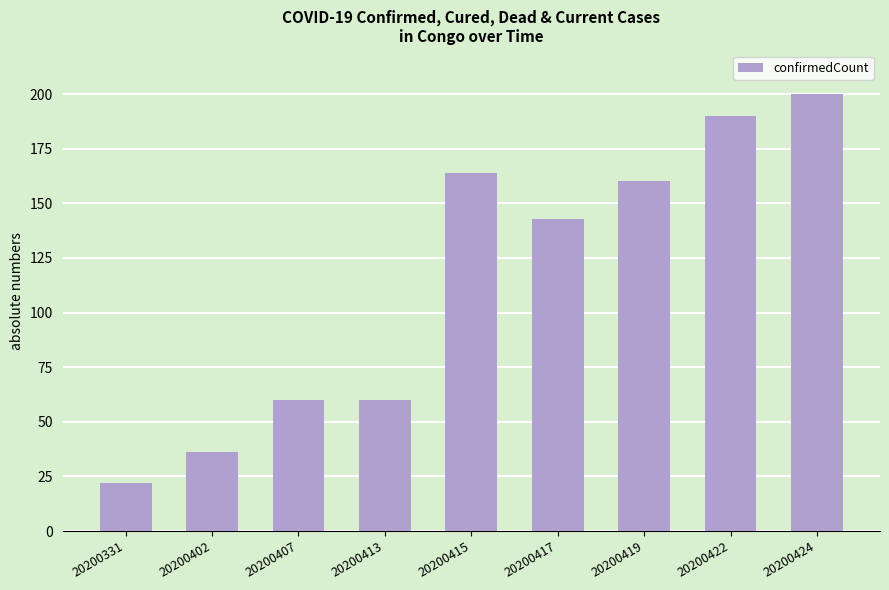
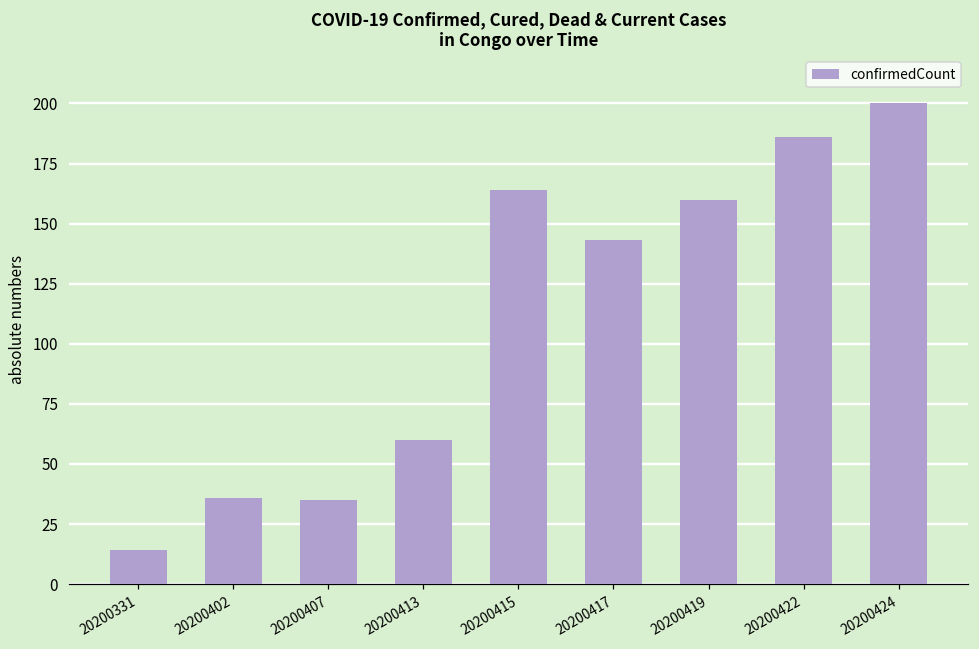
20200331: 22 -> 14
20200407: 60 -> 35
20200422: 190 -> 186
